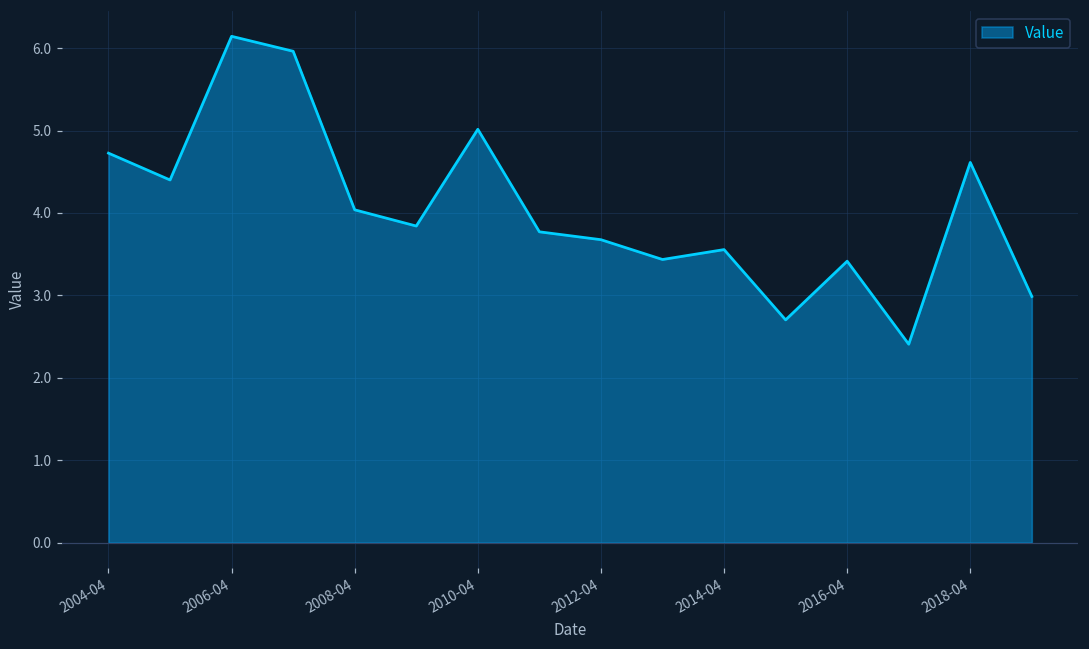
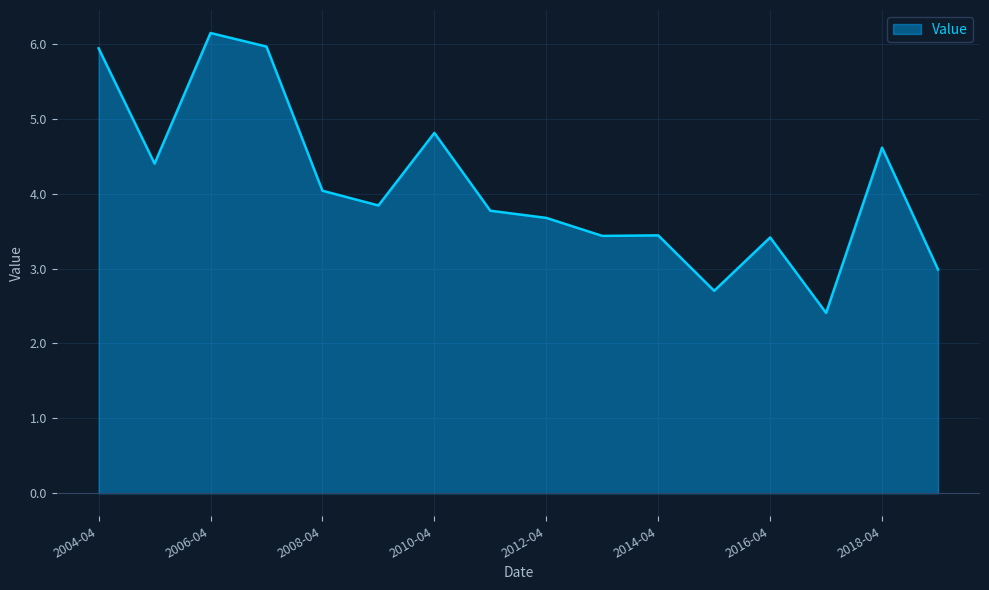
2004-04: 4.7 -> 5.9
2010-04: 5.0 -> 4.8
2014-04: 3.6 -> 3.4
